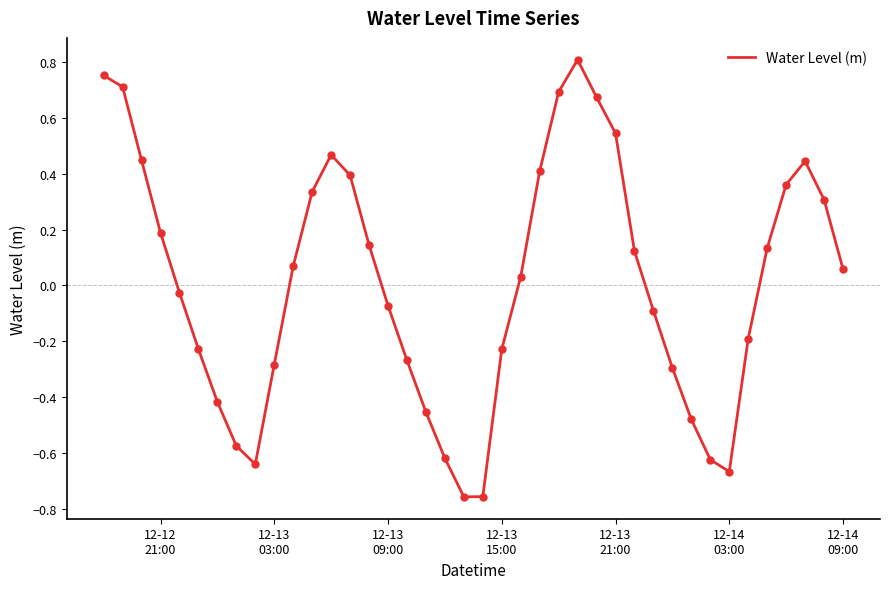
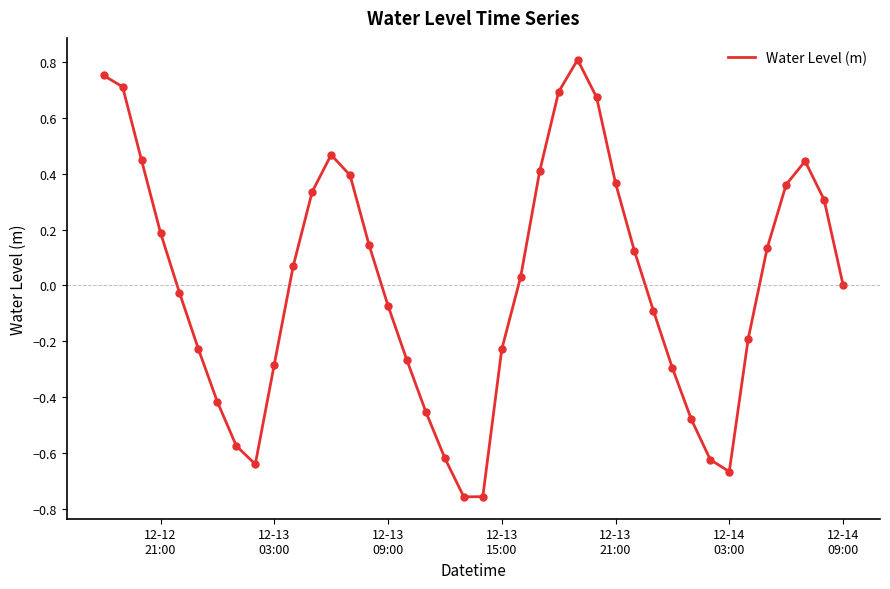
12-13 21:00: 0.54 -> 0.37
12-14 09:00: 0.06 -> 0.00
